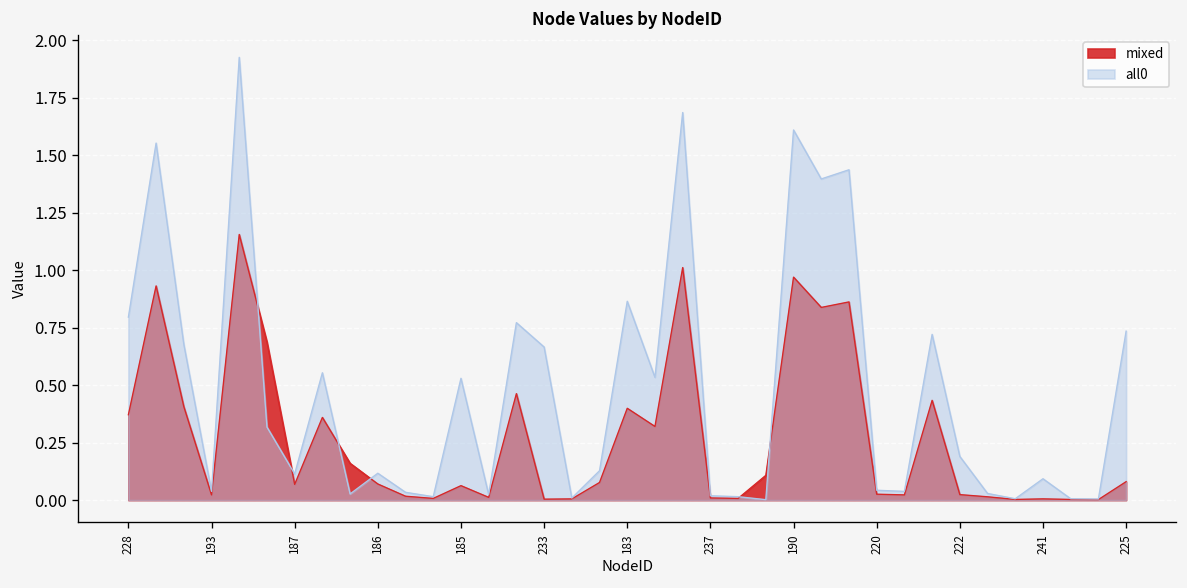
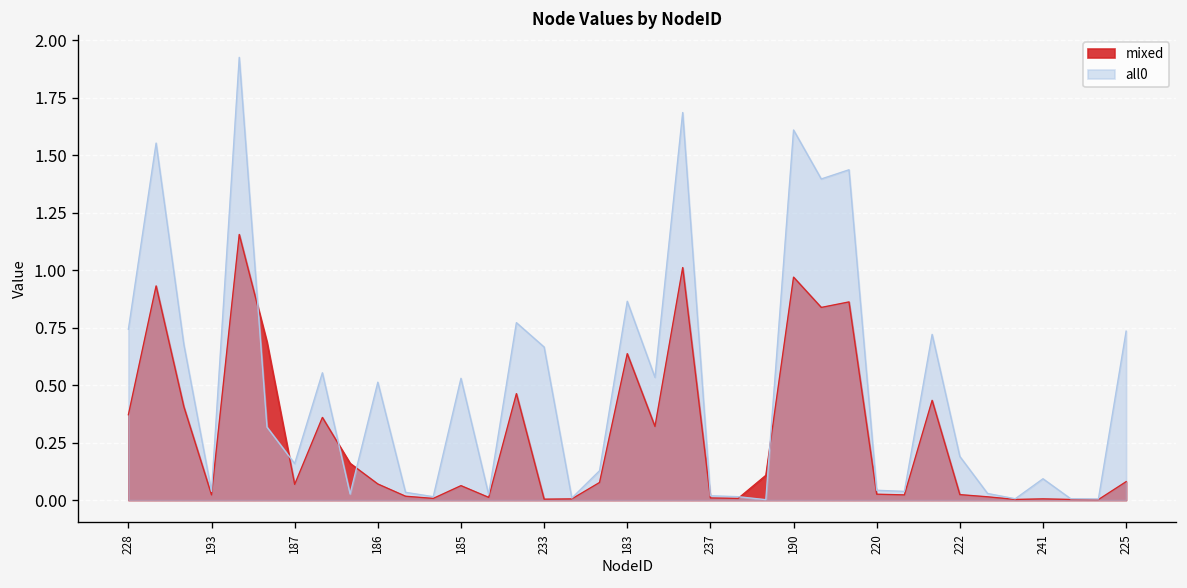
all0, 228: 0.80 -> 0.74
all0, 187: 0.11 -> 0.16
all0, 186: 0.12 -> 0.51
mixed, 183: 0.40 -> 0.64
